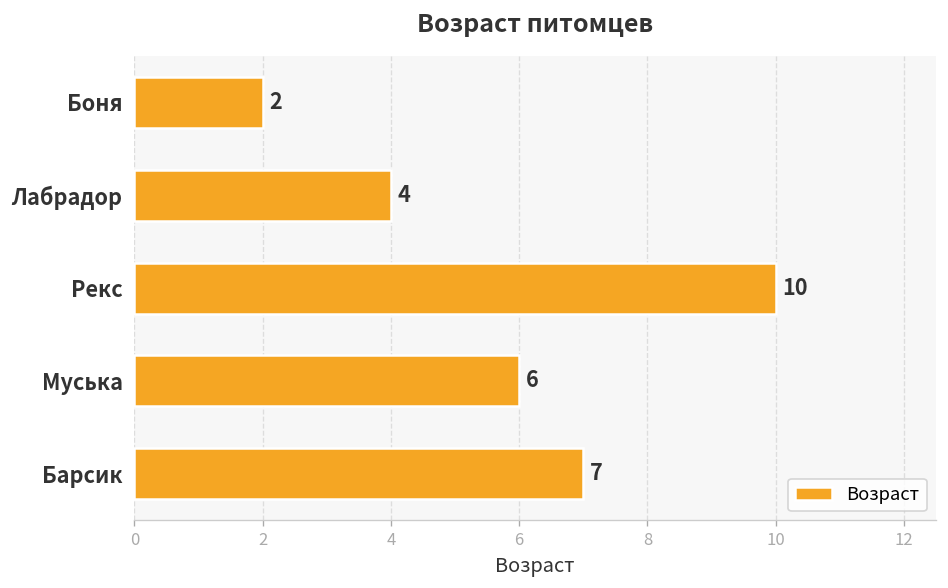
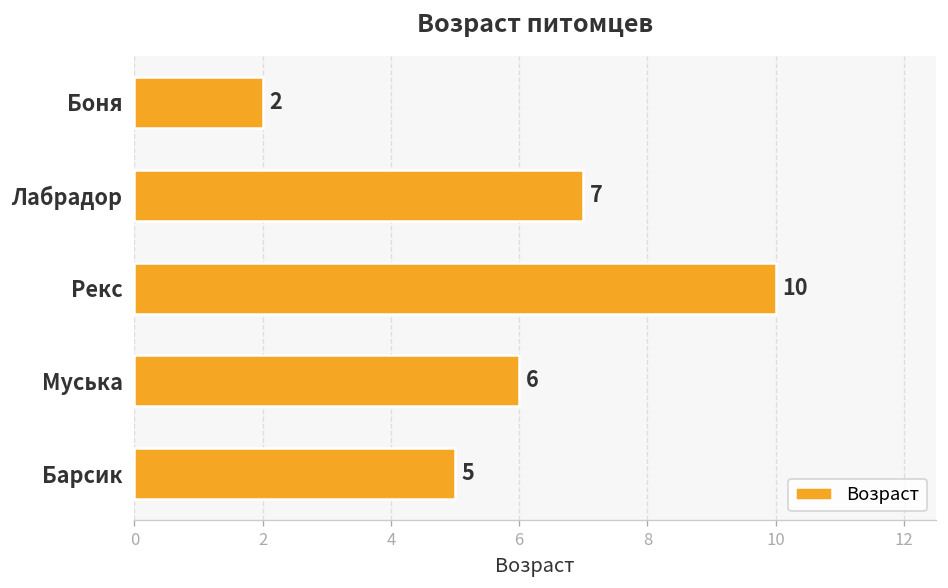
Лабрадор: 4 -> 7
Барсик: 7 -> 5
